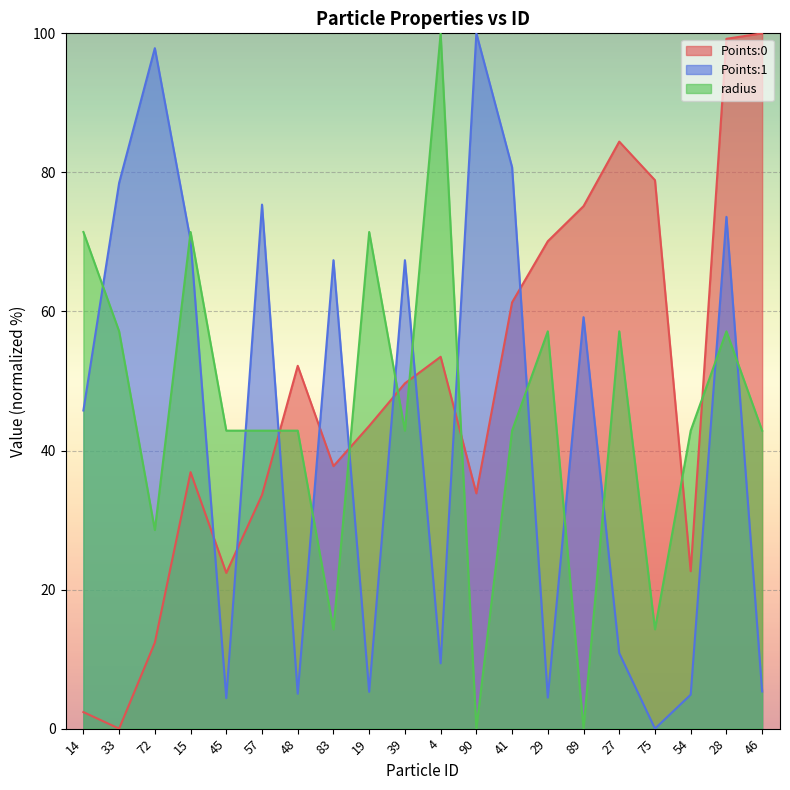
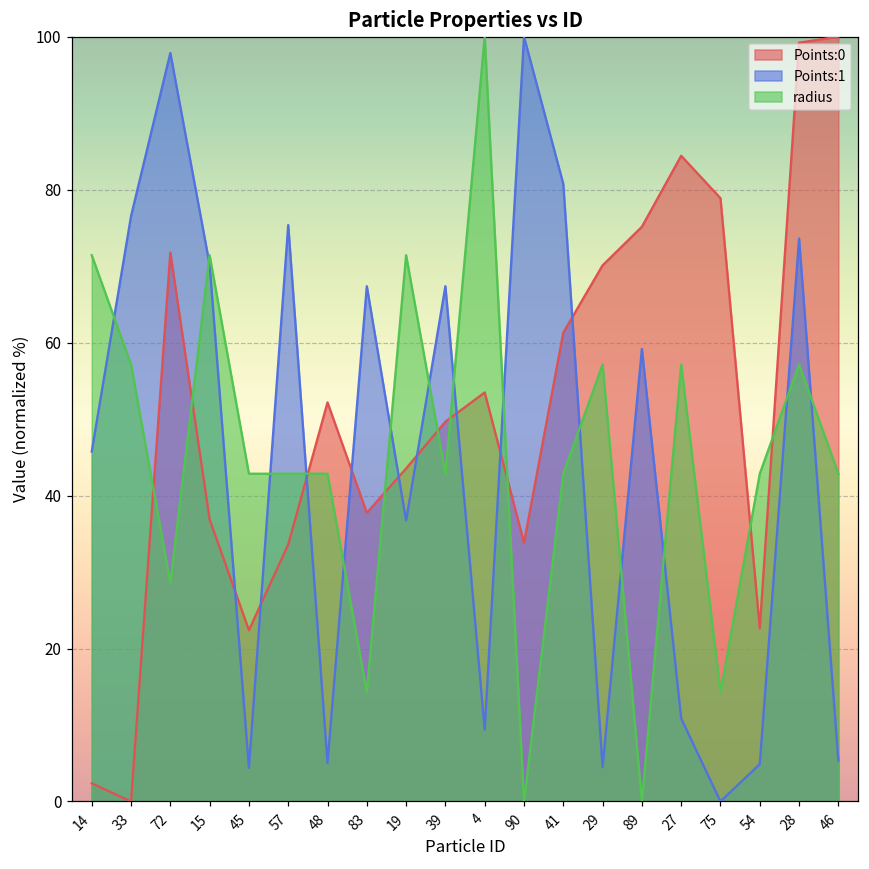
Points:1, 33: 78 -> 77
Points:0, 72: 12 -> 72
Points:1, 19: 5 -> 37
